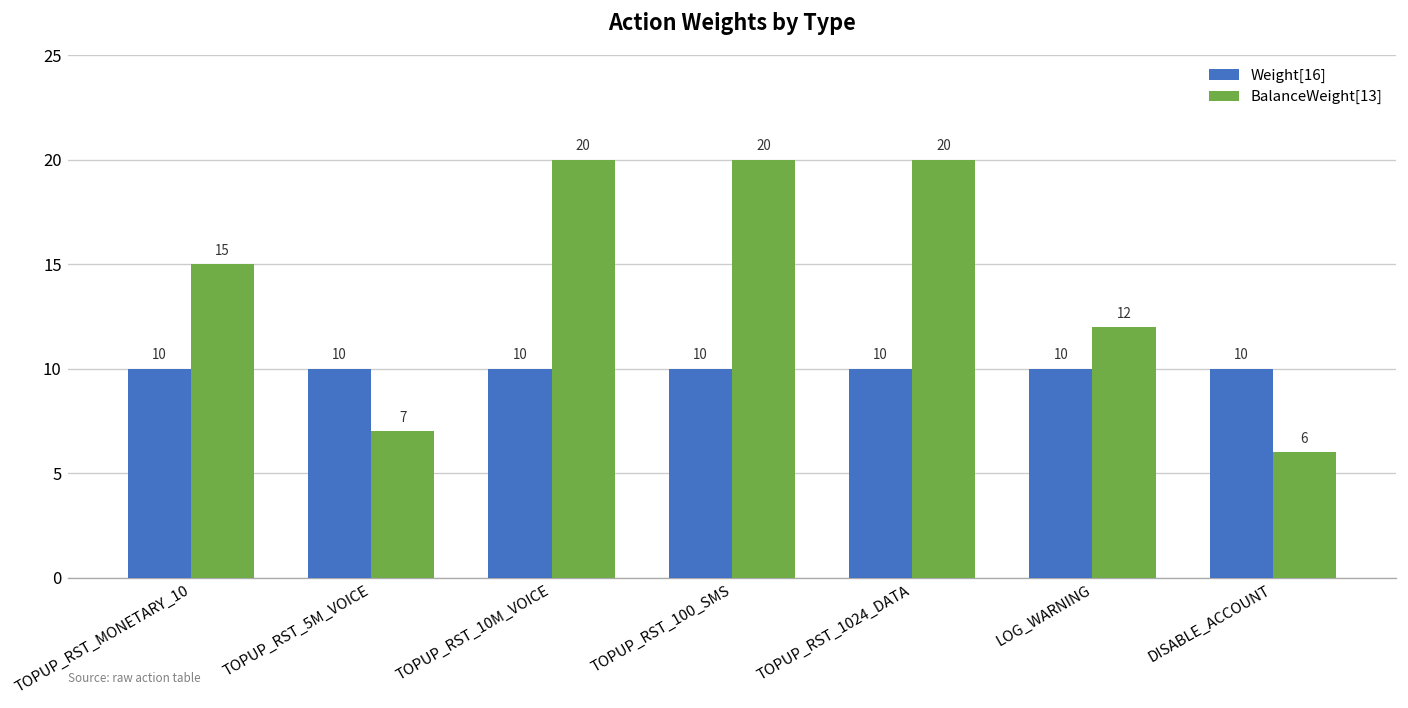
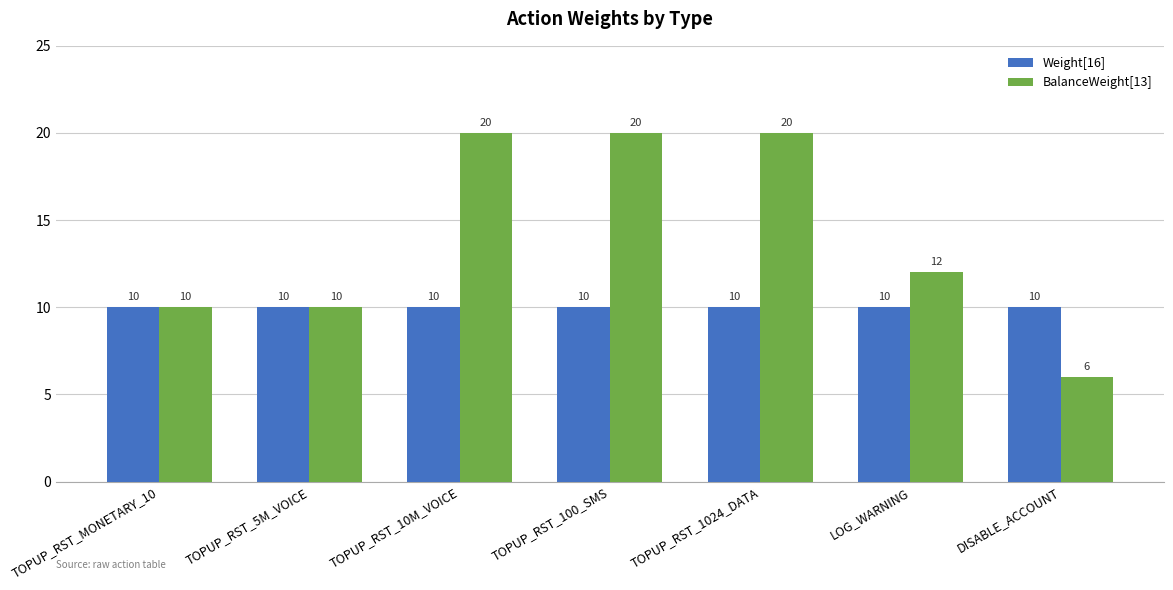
BalanceWeight[13], TOPUP_RST_MONETARY_10: 15 -> 10
BalanceWeight[13], TOPUP_RST_5M_VOICE: 7 -> 10
